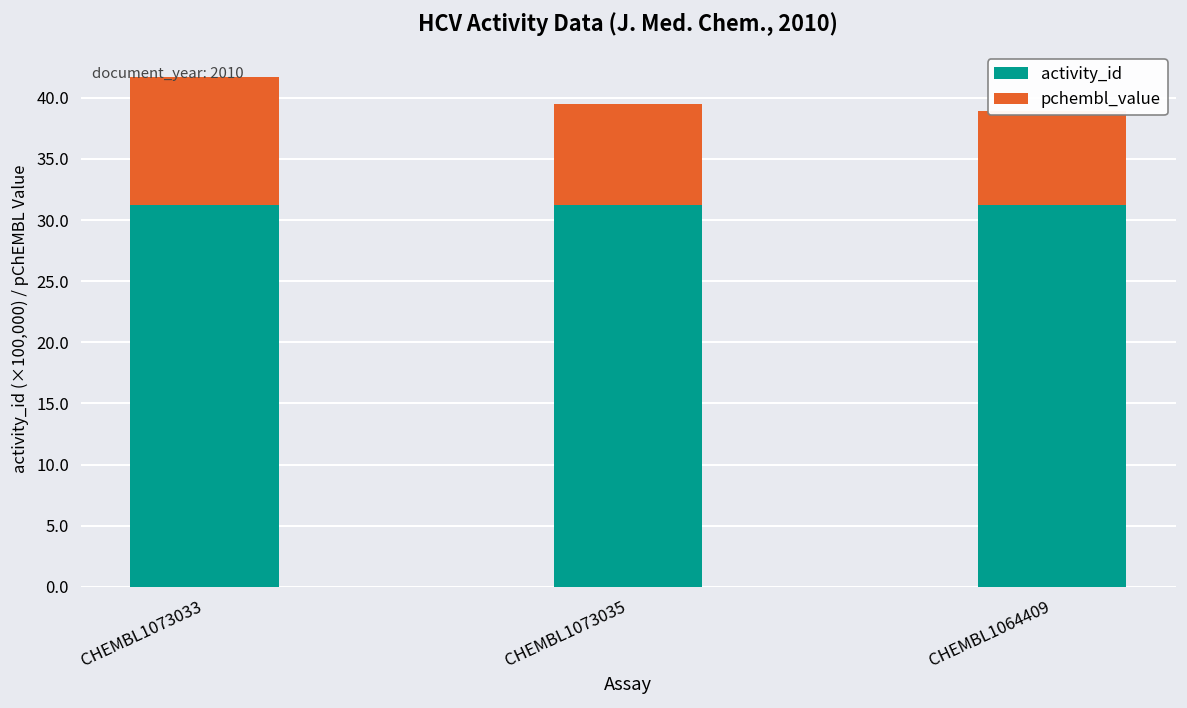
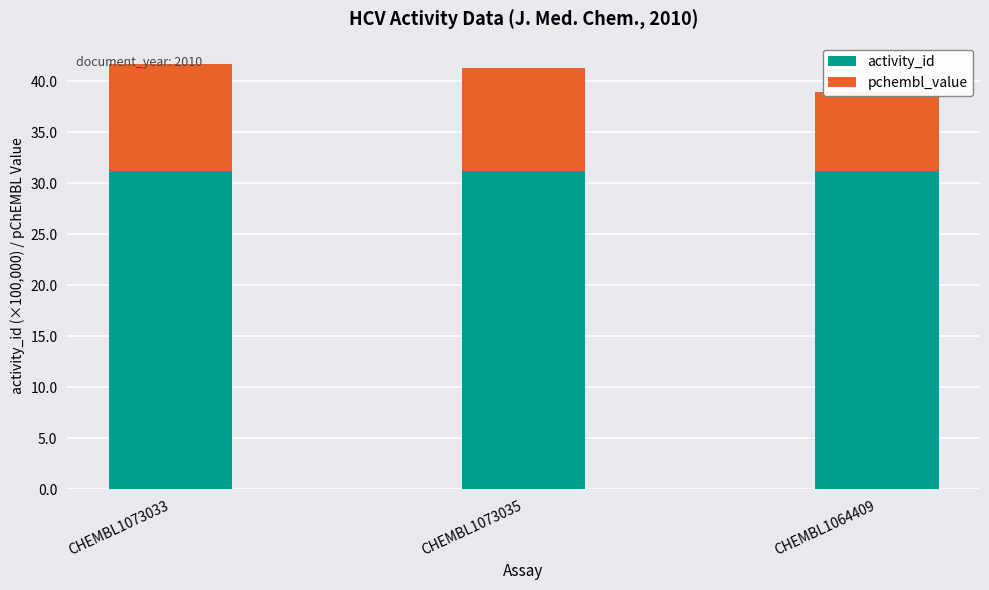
pchembl_value, CHEMBL1073035: 8.3 -> 10.1
